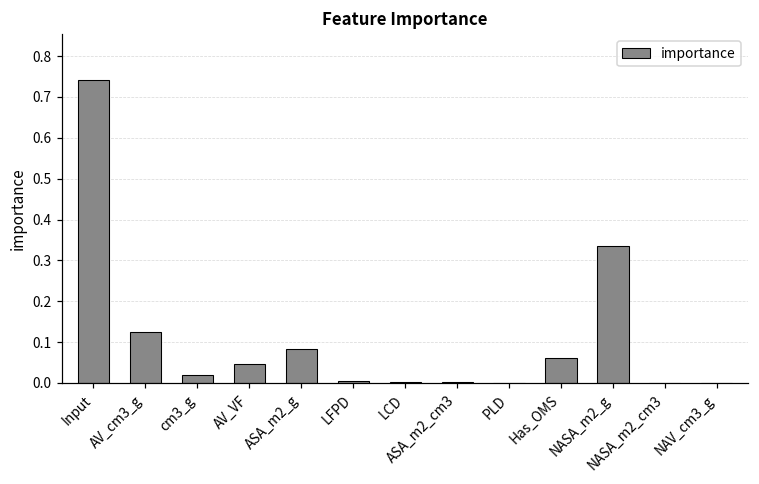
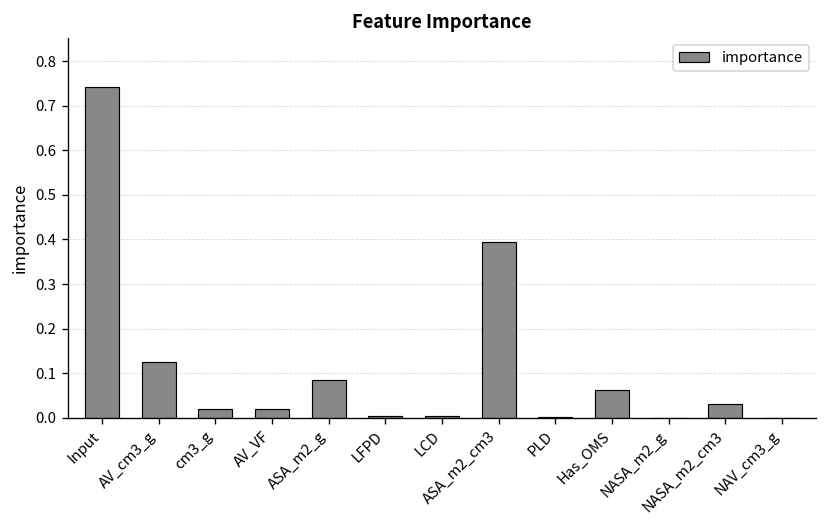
AV_VF: 0.05 -> 0.02
ASA_m2_cm3: 0.00 -> 0.39
NASA_m2_g: 0.33 -> 0.00
NASA_m2_cm3: 0.00 -> 0.03
